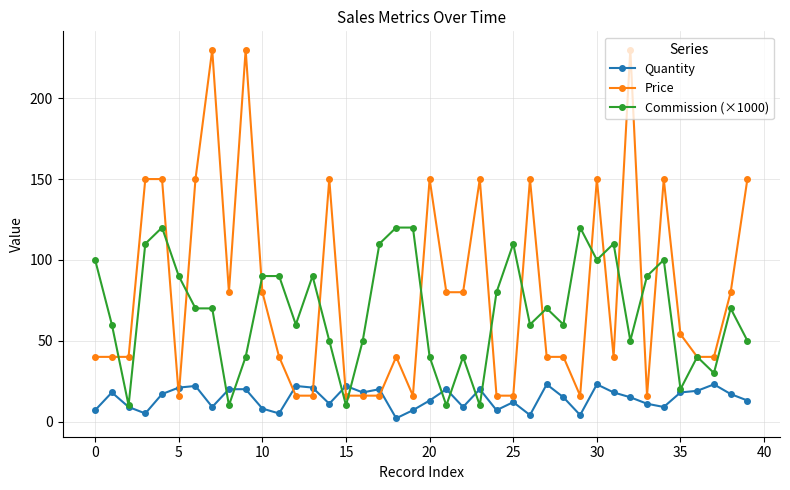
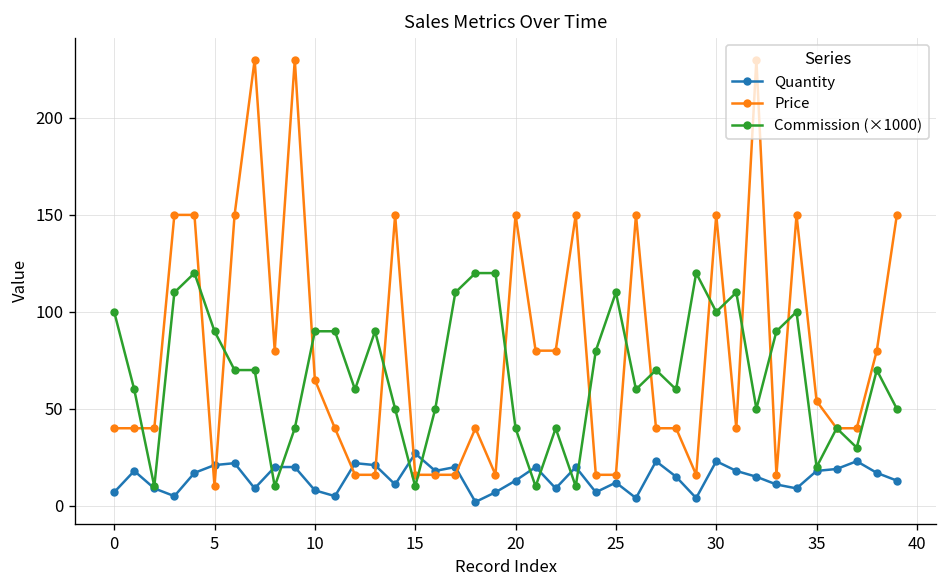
Price, 5: 16 -> 10
Price, 10: 80 -> 65
Quantity, 15: 22 -> 27
